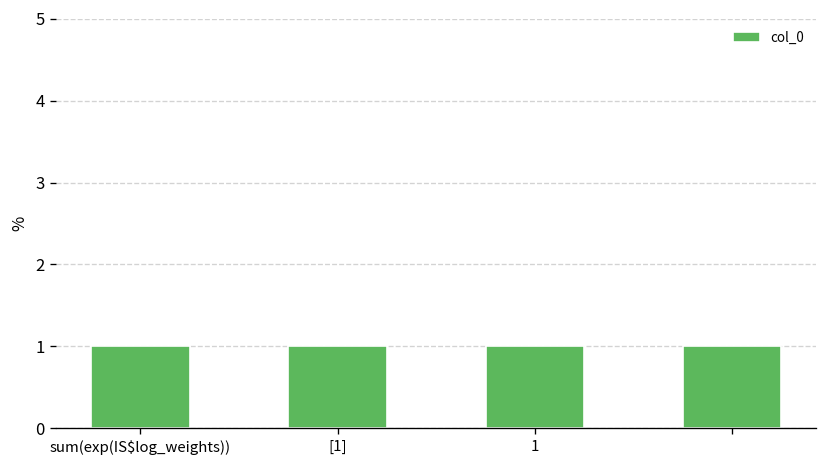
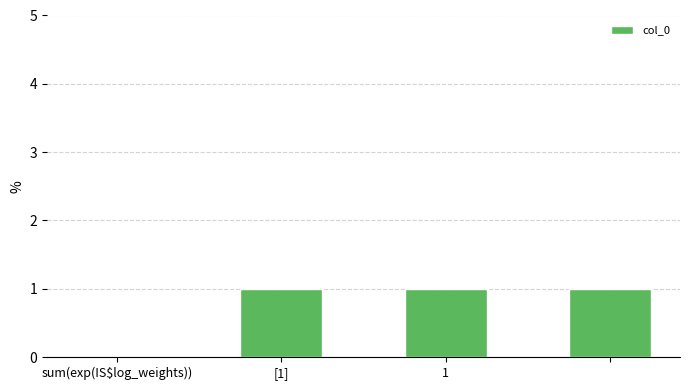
sum(exp(IS$log_weights)): 1 -> 0
